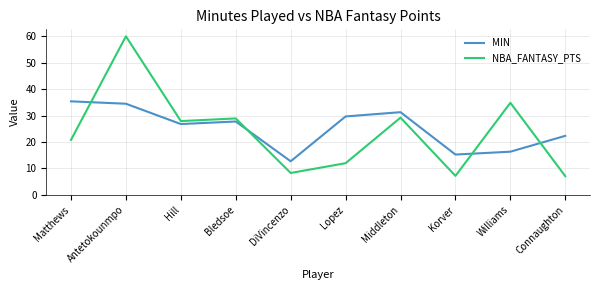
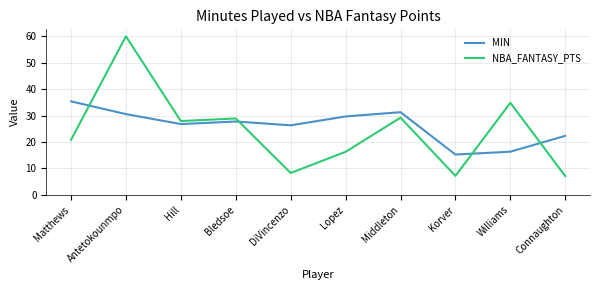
MIN, Antetokounmpo: 34 -> 31
MIN, DiVincenzo: 13 -> 26
NBA_FANTASY_PTS, Lopez: 12 -> 16
